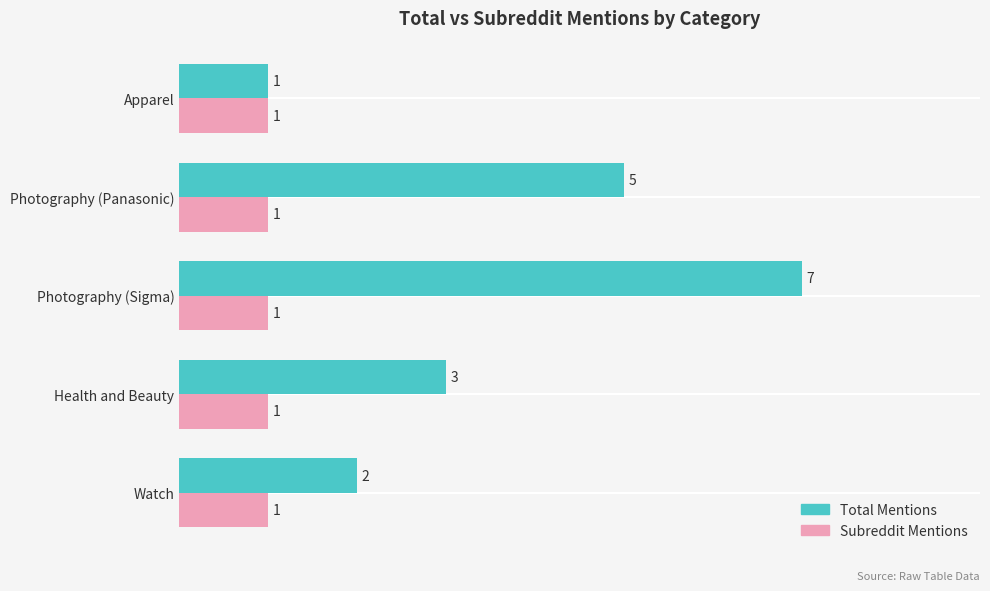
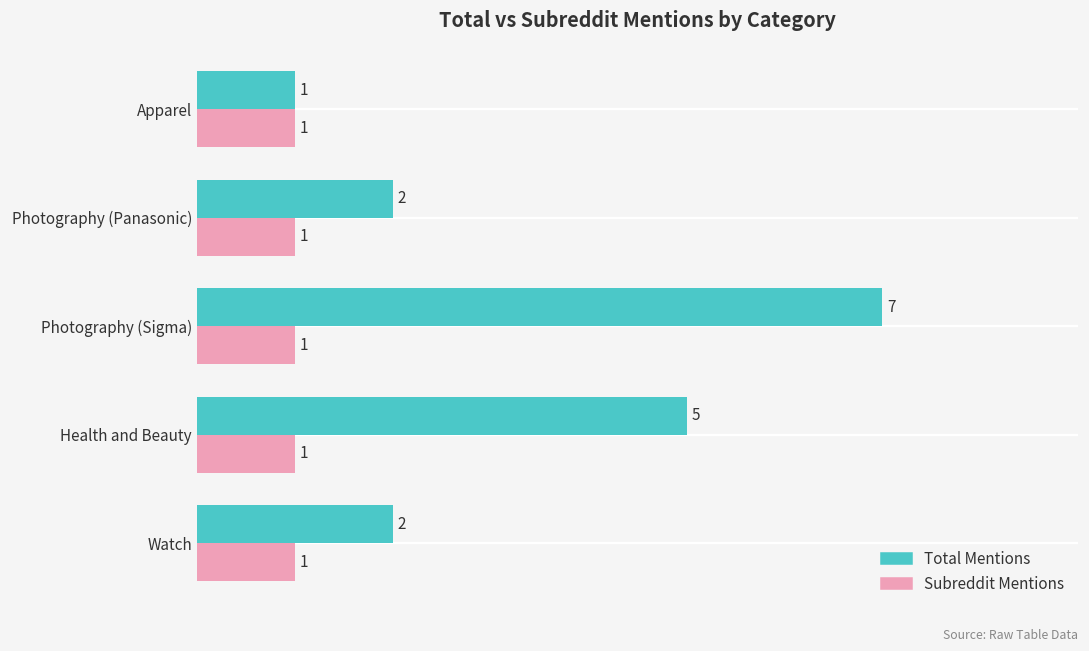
Total Mentions, Photography (Panasonic): 5 -> 2
Total Mentions, Health and Beauty: 3 -> 5
